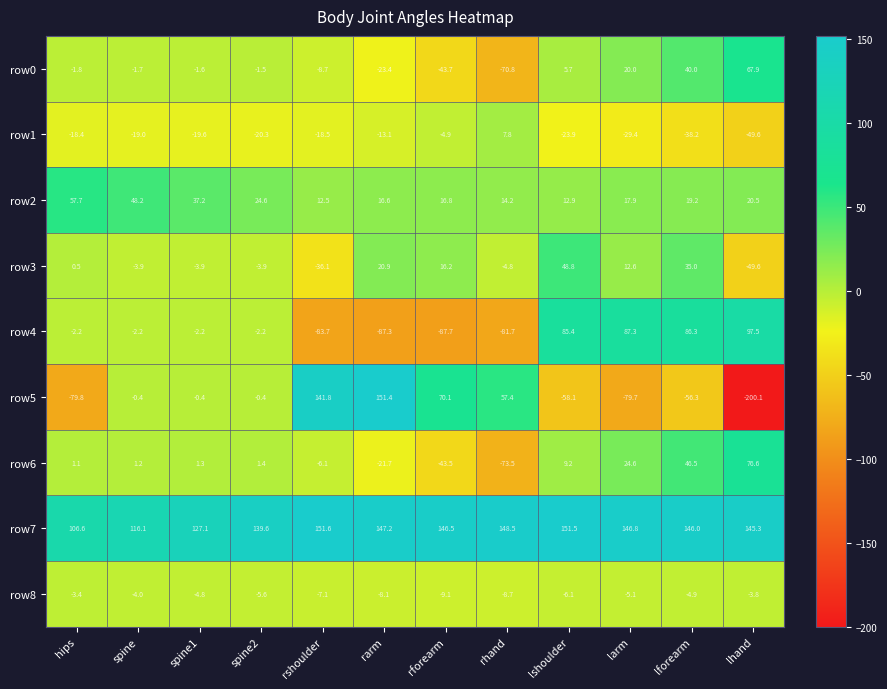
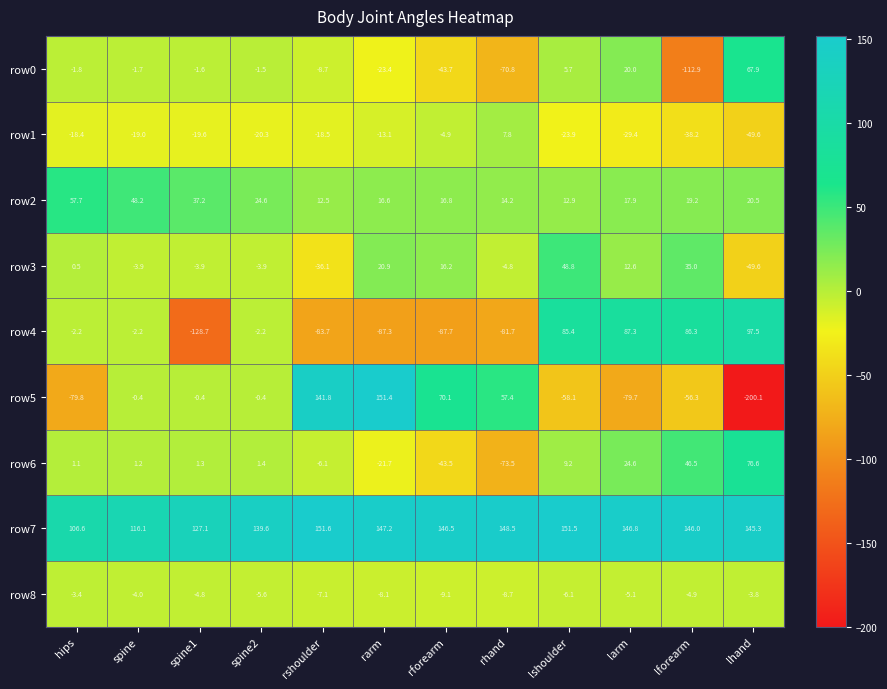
row0, lforearm: 40.0 -> -112.9
row4, spine1: -2.2 -> -128.7
